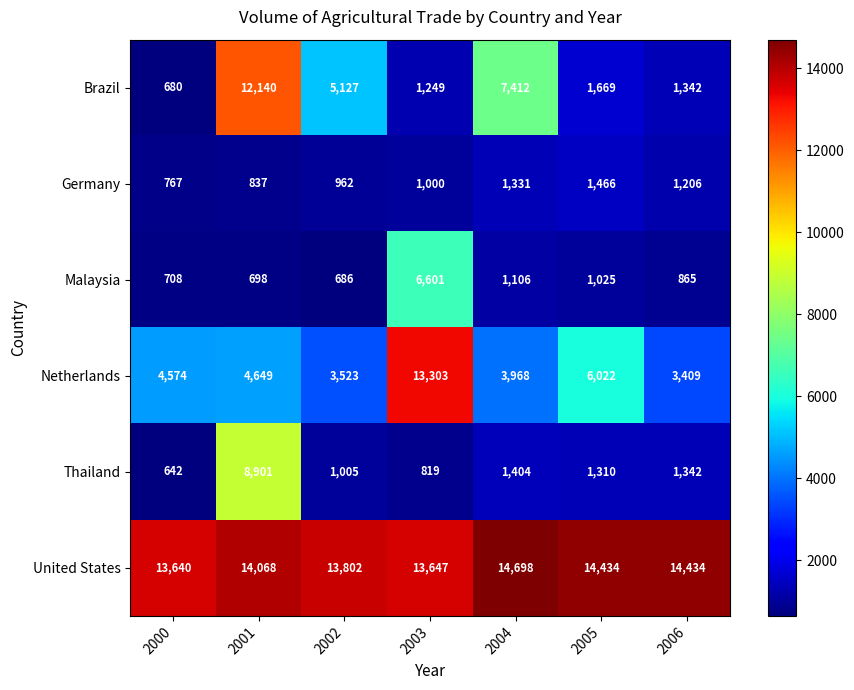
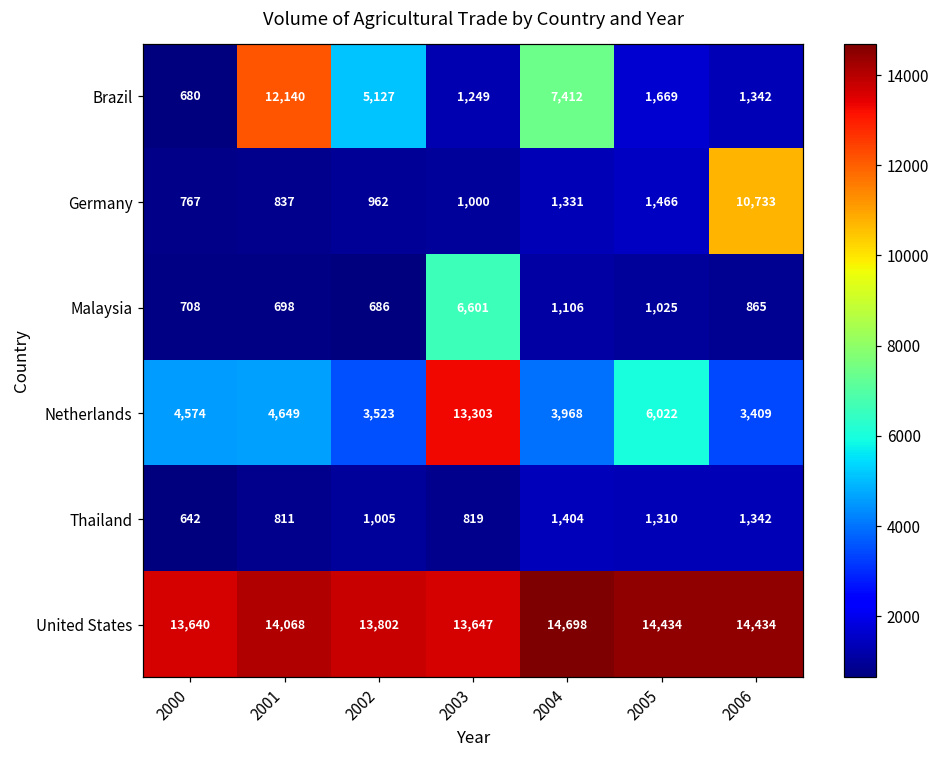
Germany, 2006: 1,206 -> 10,733
Thailand, 2001: 8,901 -> 811
